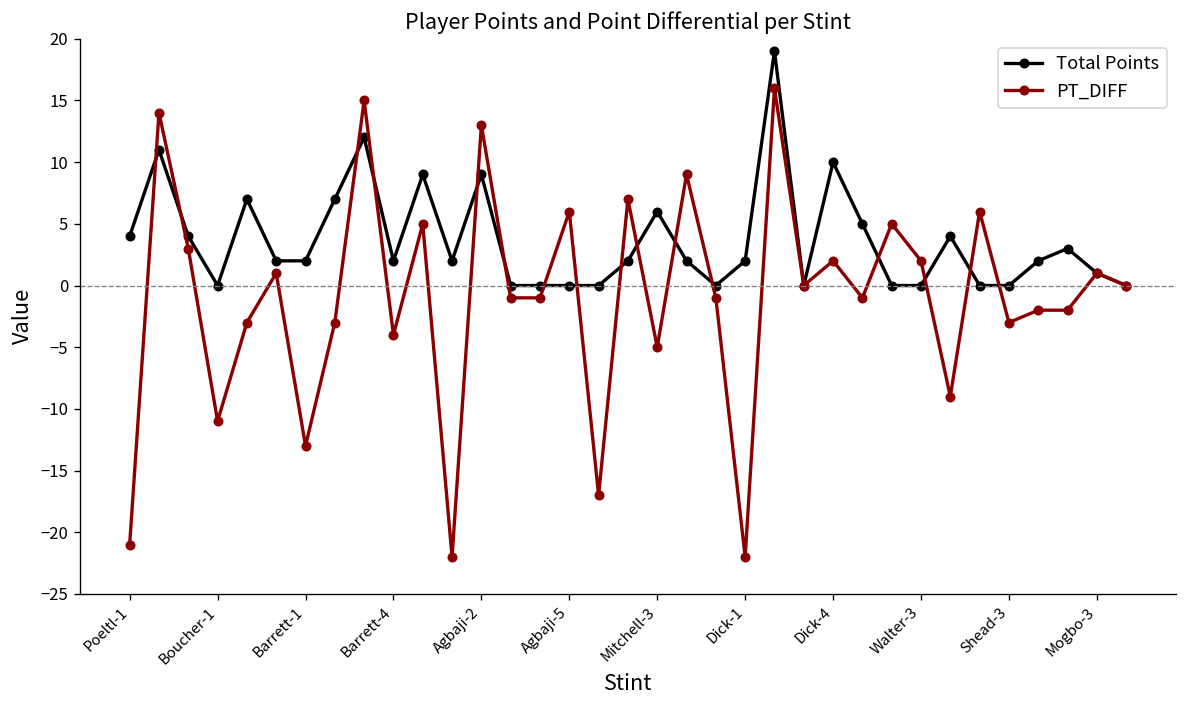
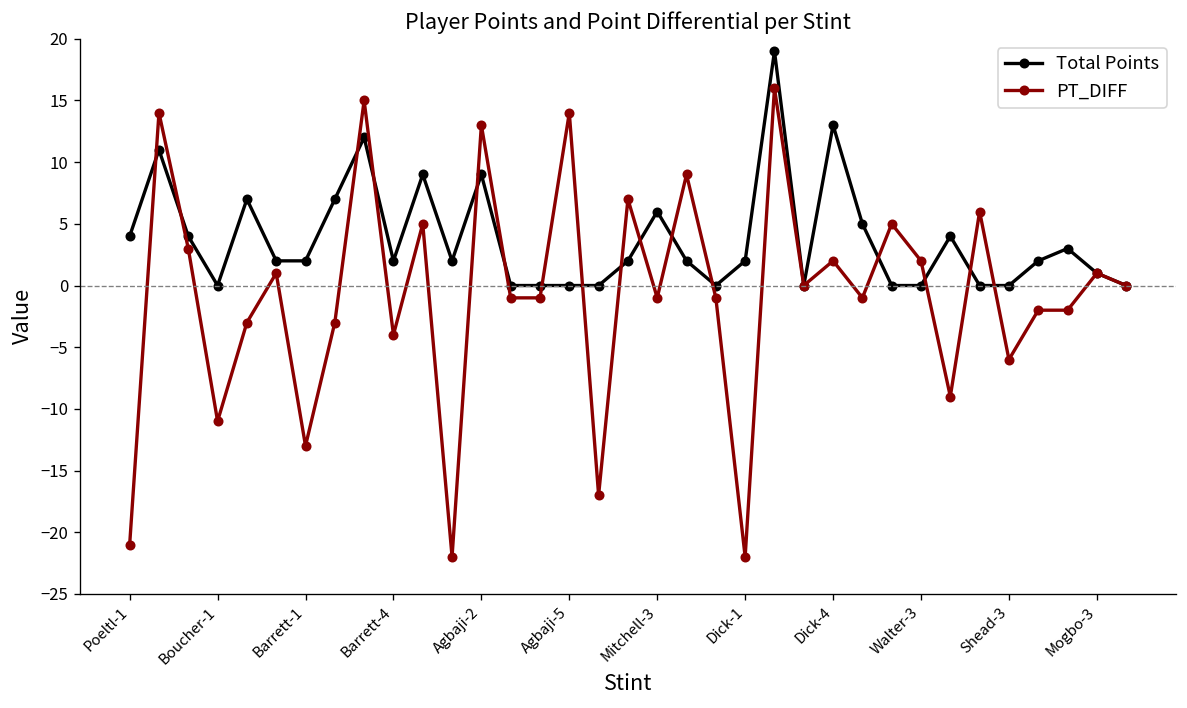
PT_DIFF, Agbaji-5: 6 -> 14
PT_DIFF, Mitchell-3: -5 -> -1
Total Points, Dick-4: 10 -> 13
PT_DIFF, Shead-3: -3 -> -6
